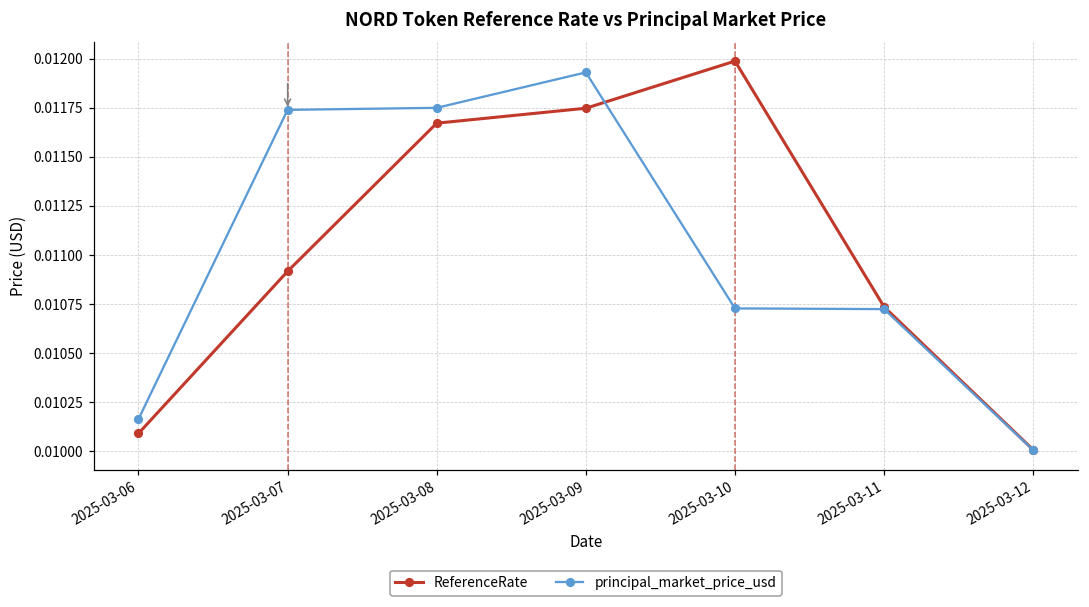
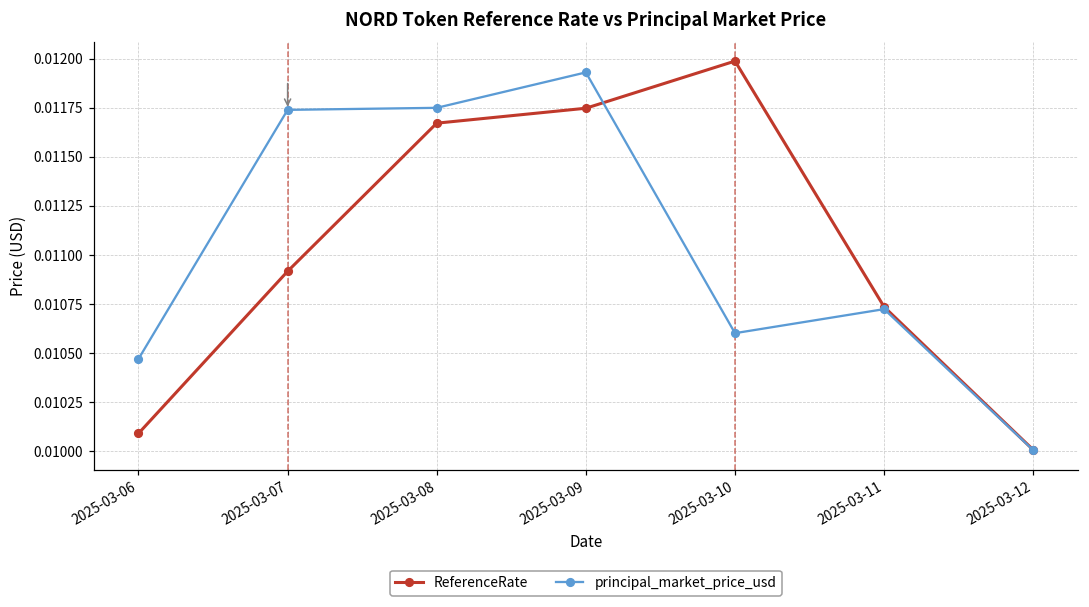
principal_market_price_usd, 2025-03-06: 0.01016 -> 0.01047
principal_market_price_usd, 2025-03-10: 0.01073 -> 0.01060
